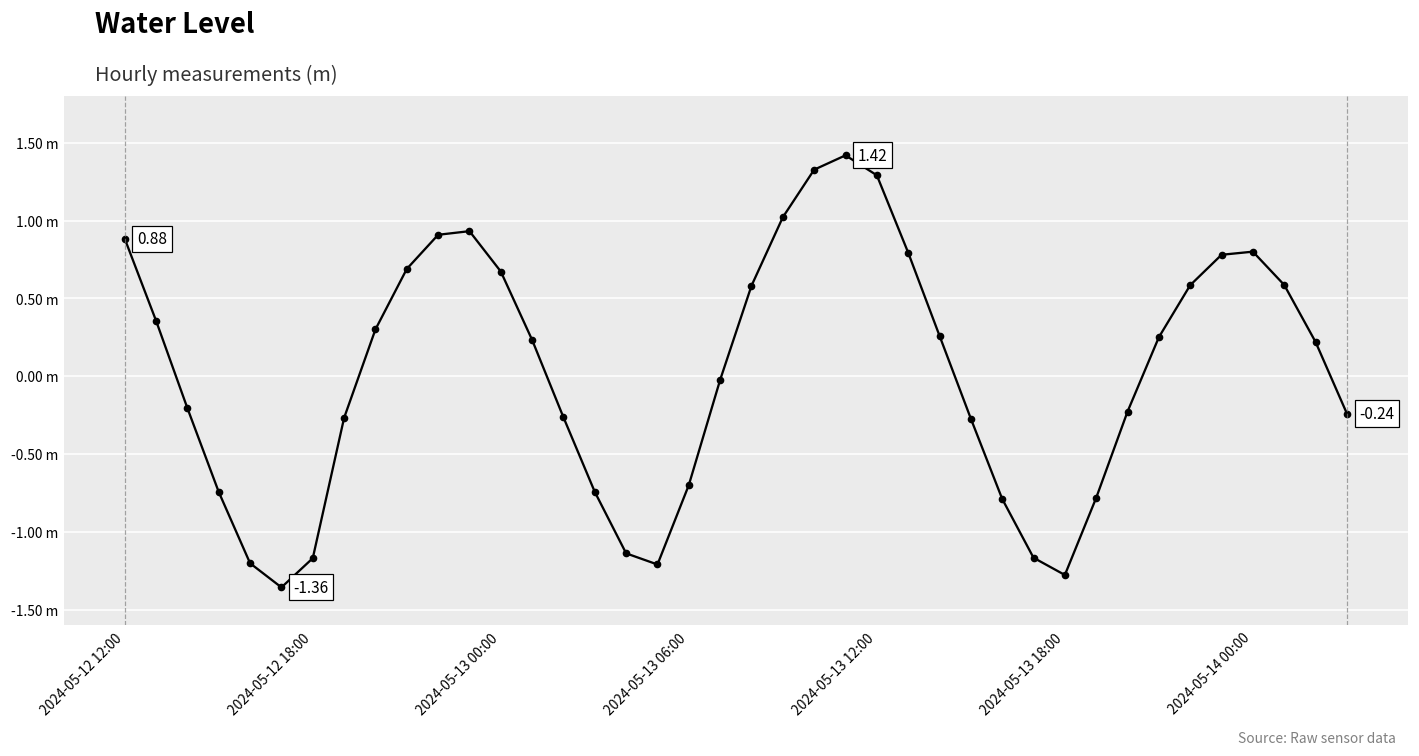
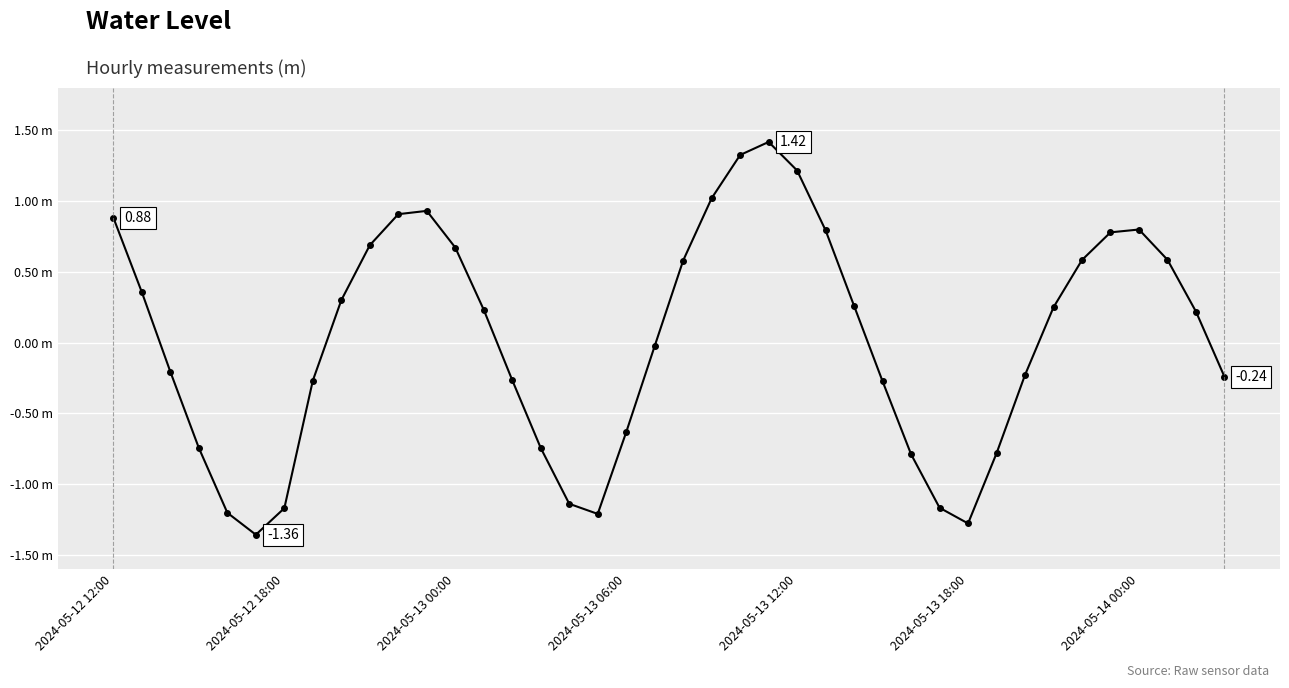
2024-05-13 06:00: -0.70 m -> -0.63 m
2024-05-13 12:00: 1.29 m -> 1.22 m
